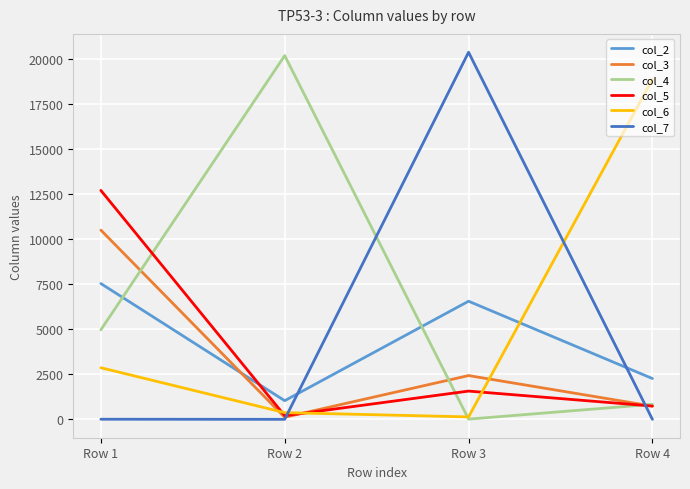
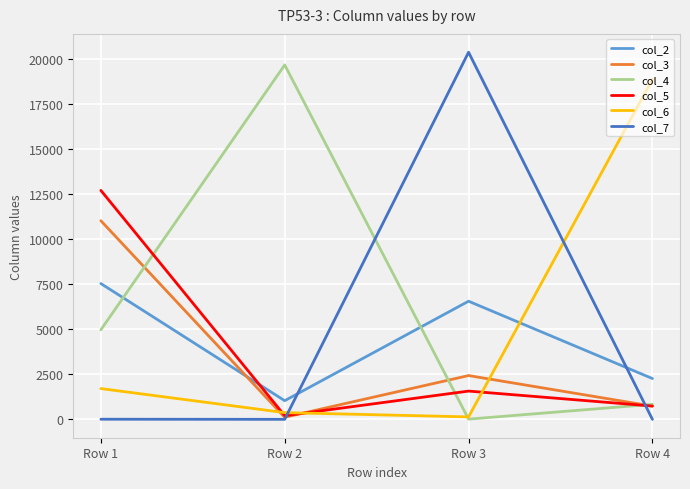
col_3, Row 1: 10500 -> 11000
col_6, Row 1: 2900 -> 1700
col_4, Row 2: 20200 -> 19700
